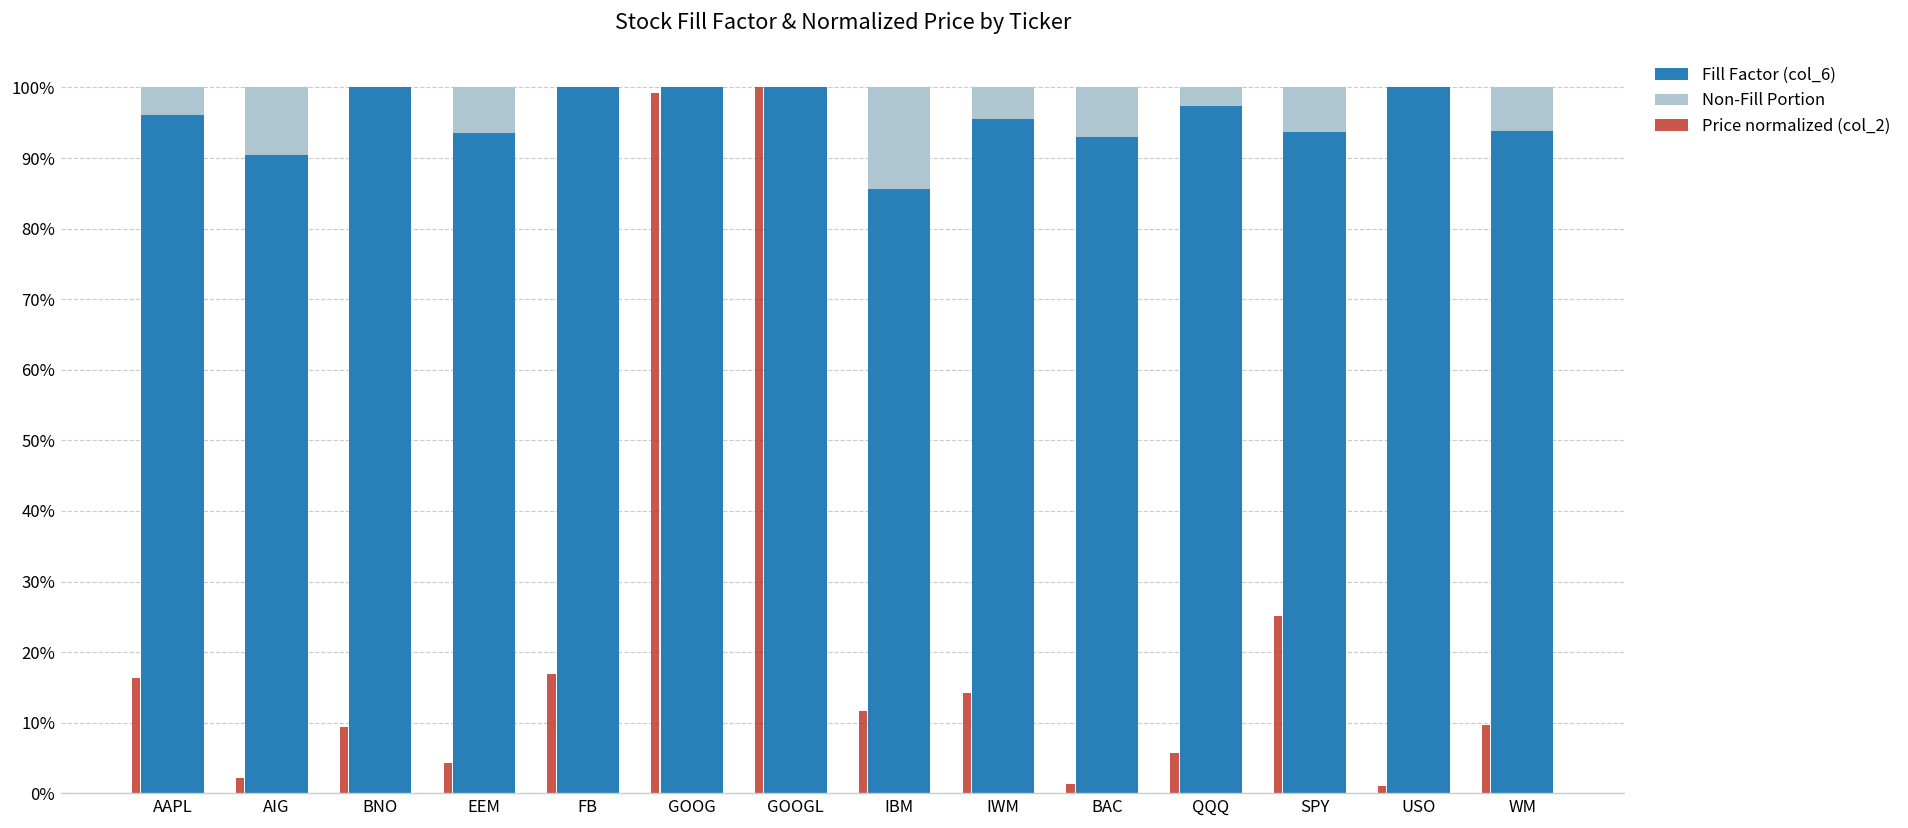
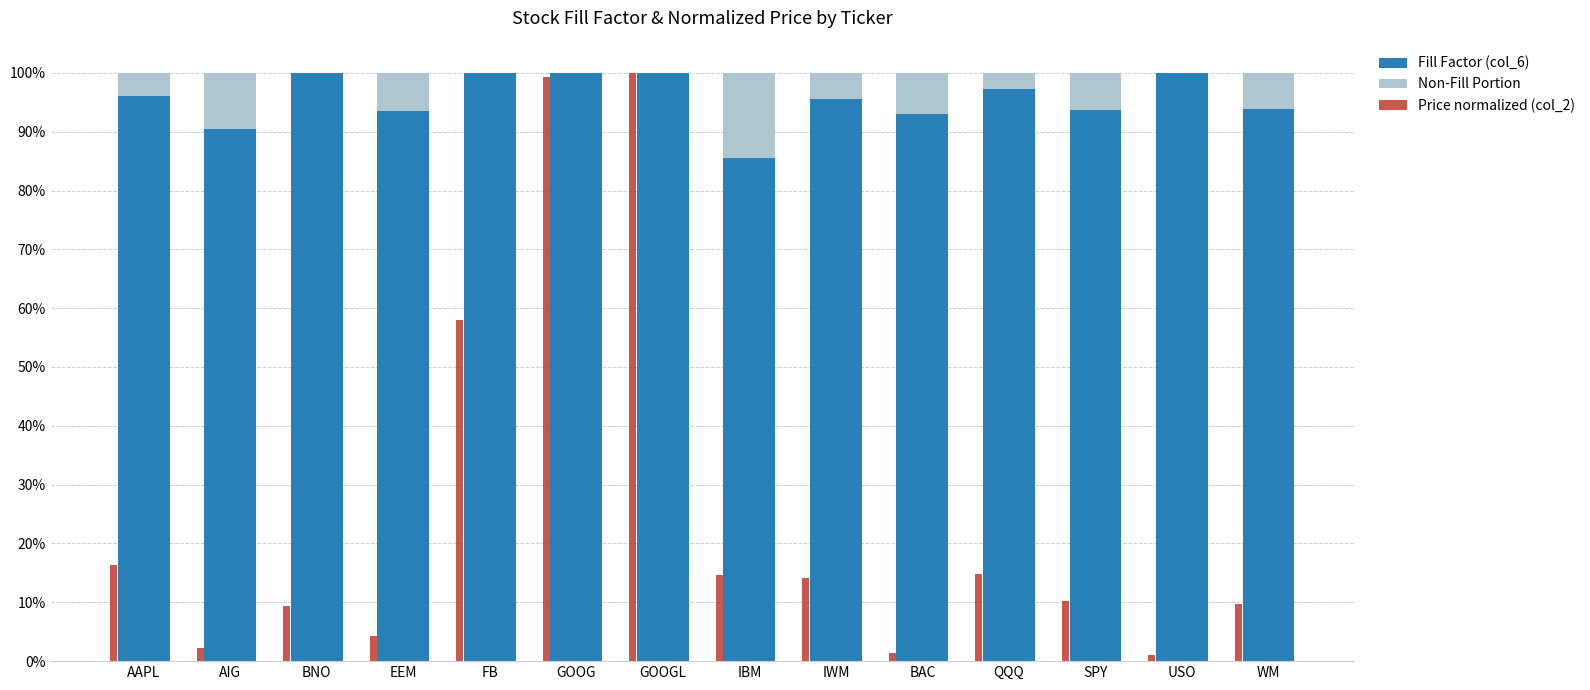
Price normalized (col_2), FB: 17% -> 58%
Price normalized (col_2), IBM: 12% -> 15%
Price normalized (col_2), QQQ: 6% -> 15%
Price normalized (col_2), SPY: 25% -> 10%
